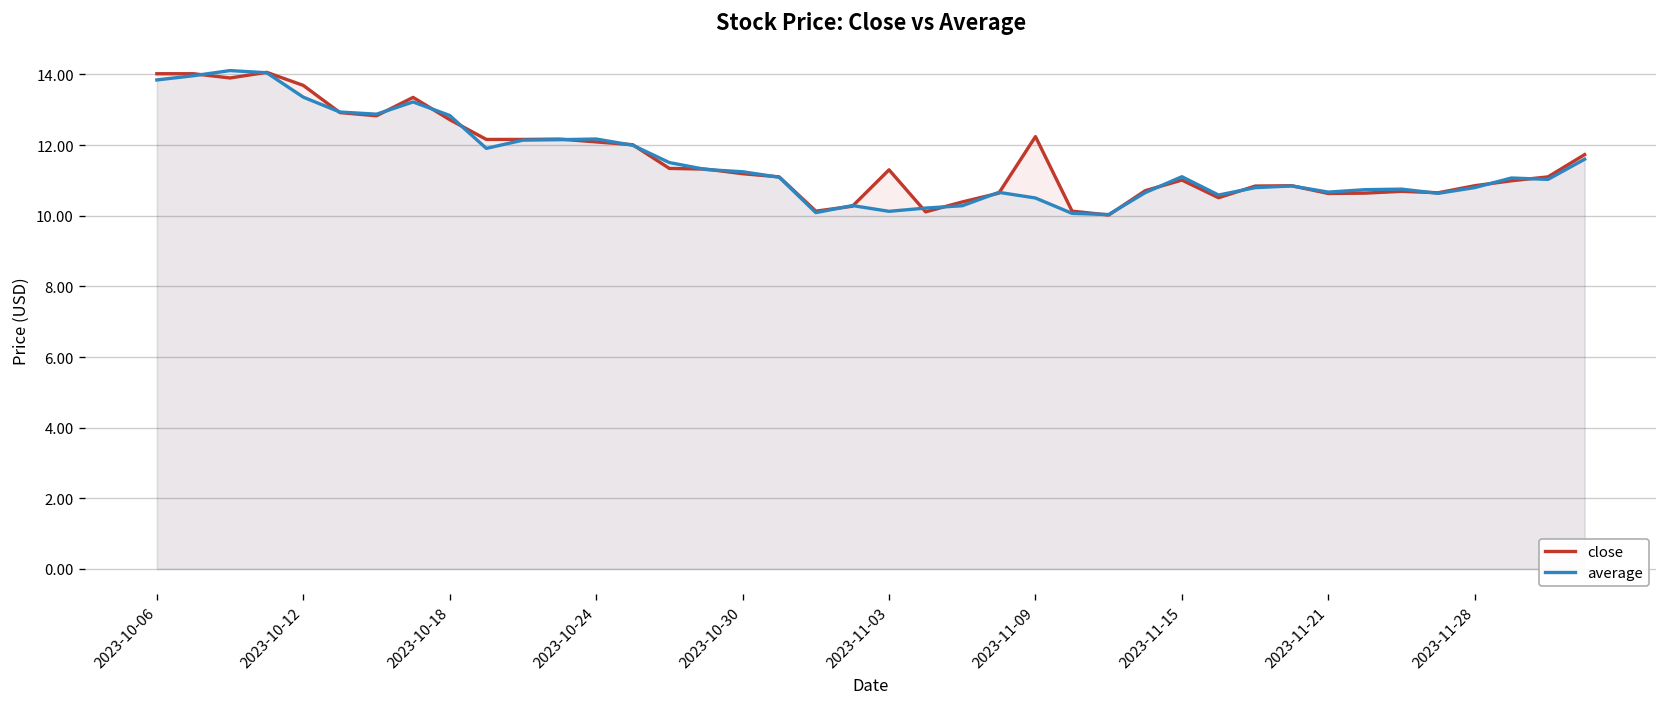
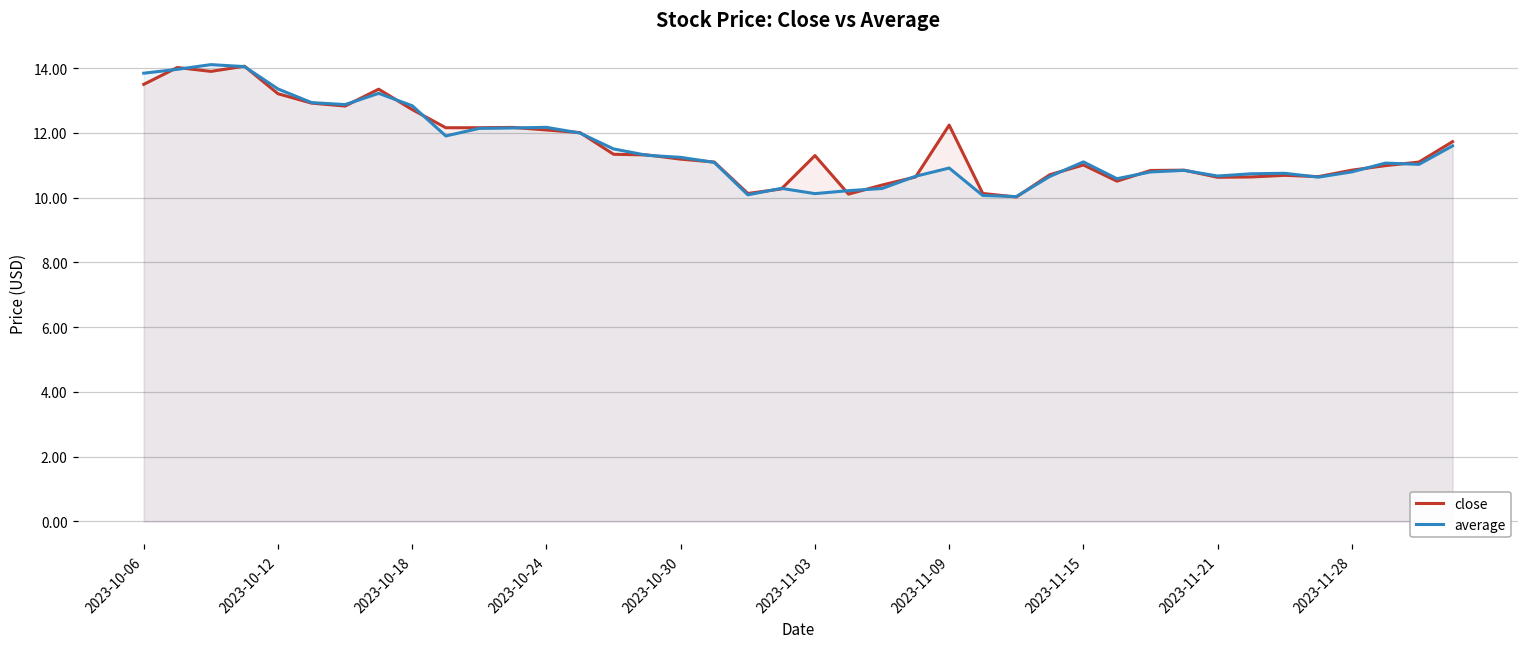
close, 2023-10-06: 14.0 -> 13.5
close, 2023-10-12: 13.7 -> 13.2
average, 2023-11-09: 10.5 -> 10.9
